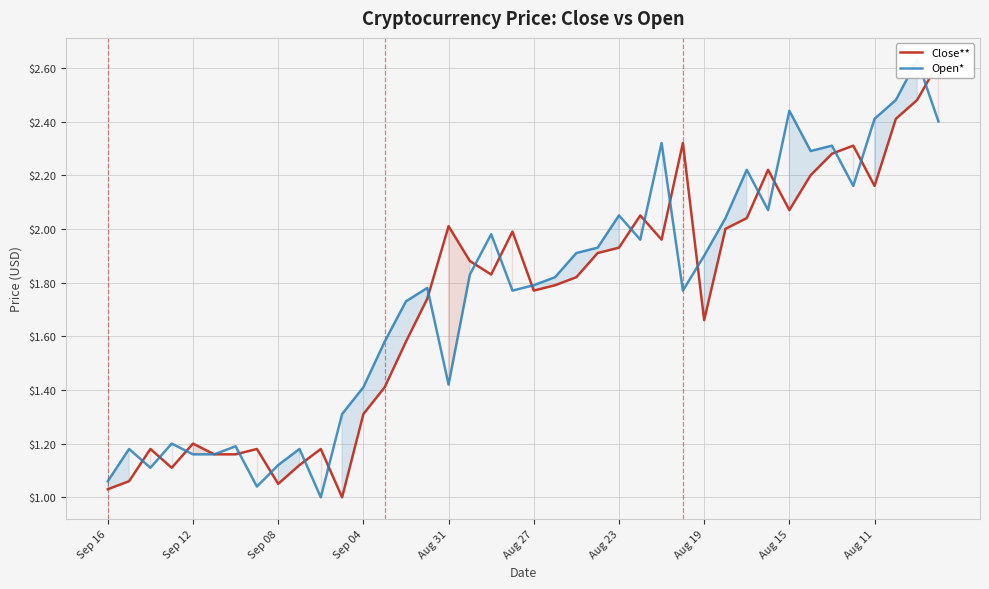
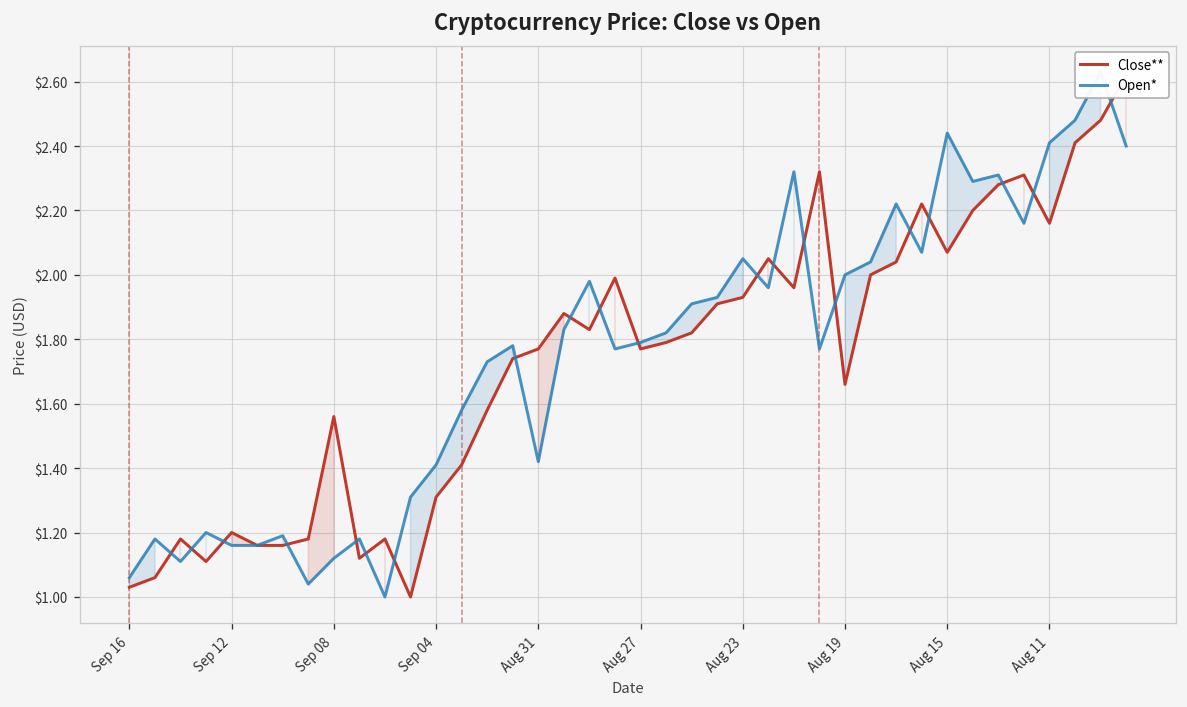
Close**, Sep 08: $1.05 -> $1.56
Close**, Aug 31: $2.01 -> $1.77
Open*, Aug 19: $1.9 -> $2.0
